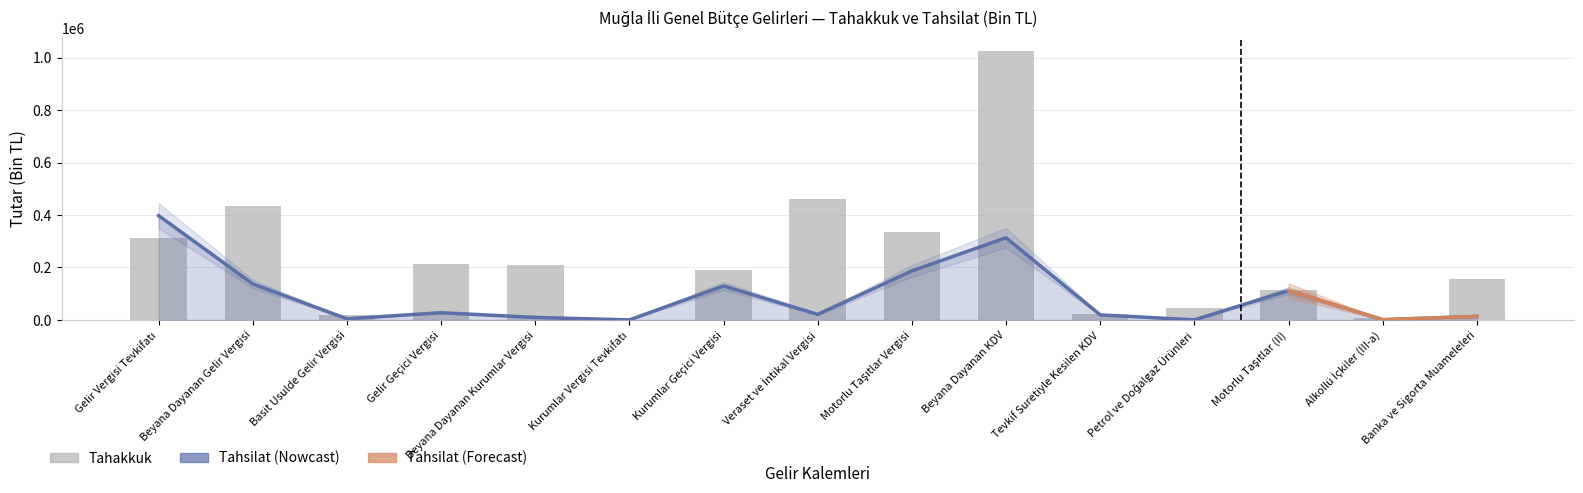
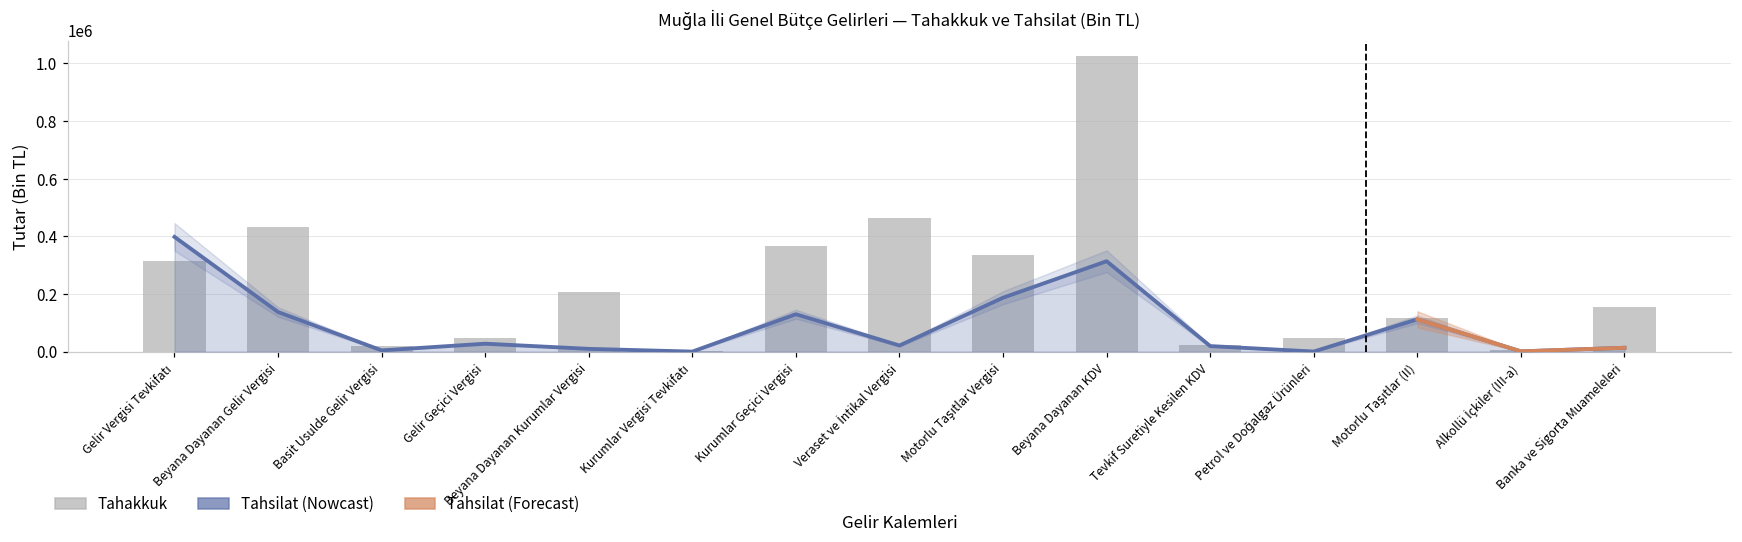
Tahakkuk, Gelir Geçici Vergisi: 210000 -> 50000
Tahakkuk, Kurumlar Geçici Vergisi: 190000 -> 370000
